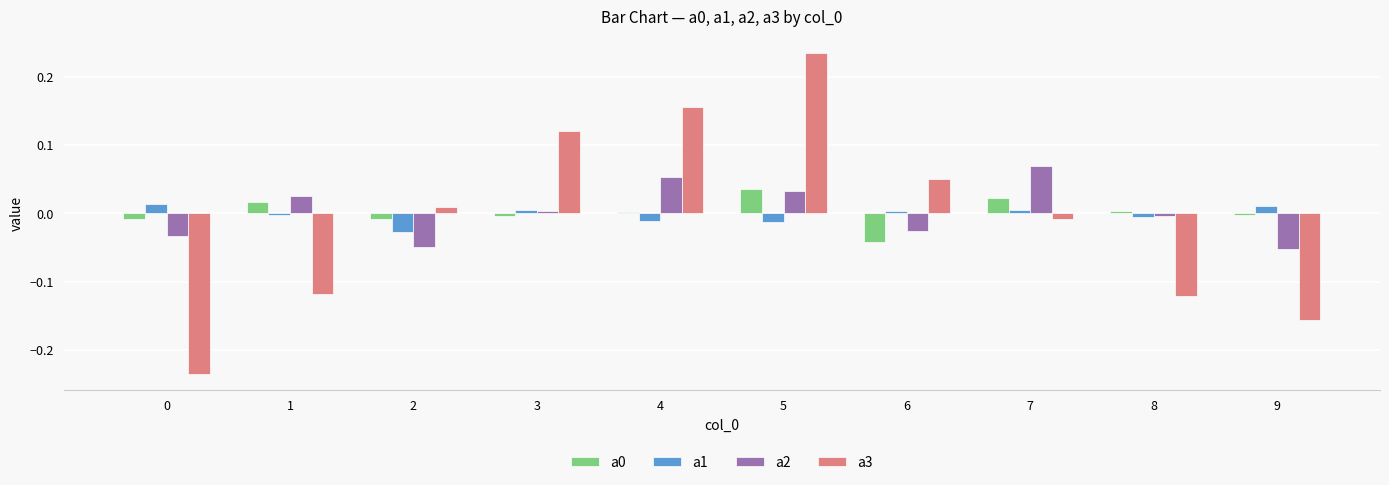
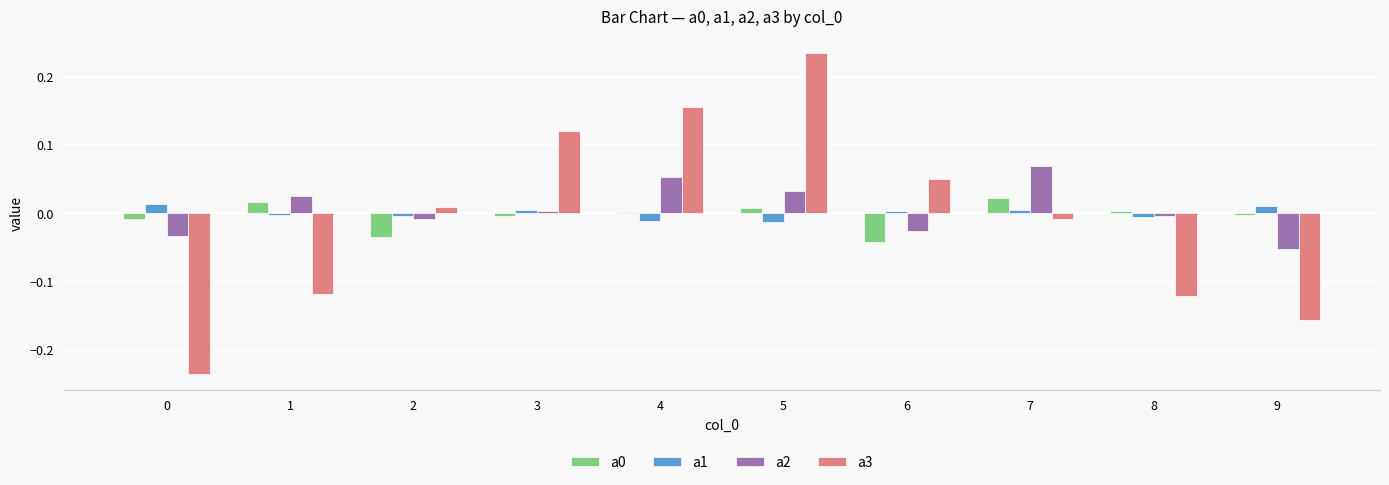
a0, 2: -0.01 -> -0.03
a1, 2: -0.03 -> 0.00
a2, 2: -0.05 -> -0.01
a0, 5: 0.03 -> 0.01
